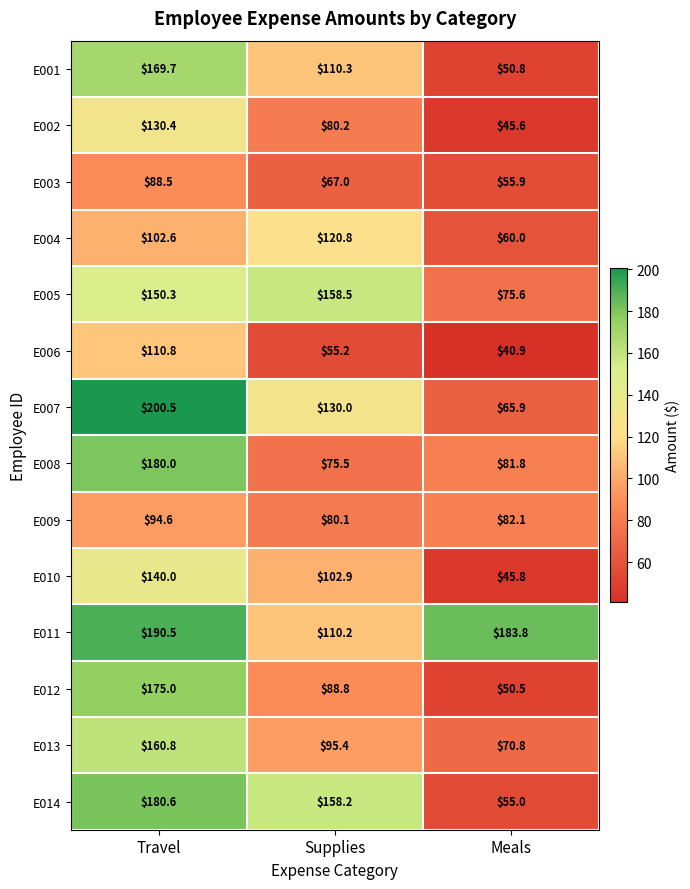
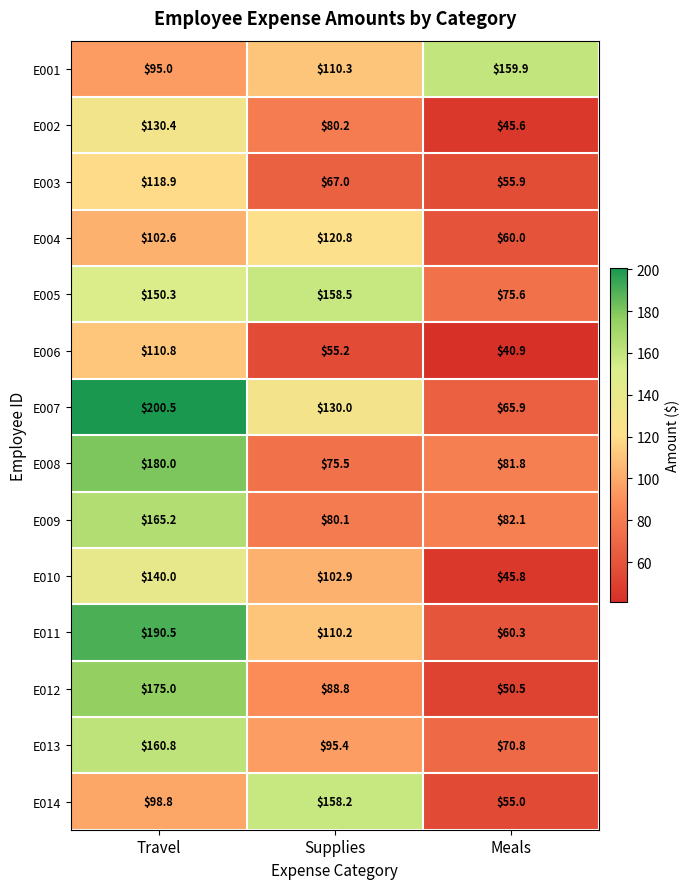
E001, Travel: $169.7 -> $95.0
E001, Meals: $50.8 -> $159.9
E003, Travel: $88.5 -> $118.9
E009, Travel: $94.6 -> $165.2
E011, Meals: $183.8 -> $60.3
E014, Travel: $180.6 -> $98.8
